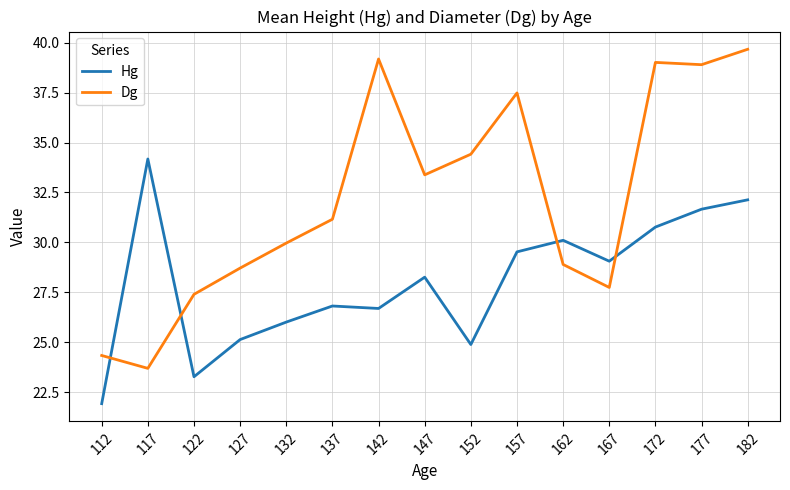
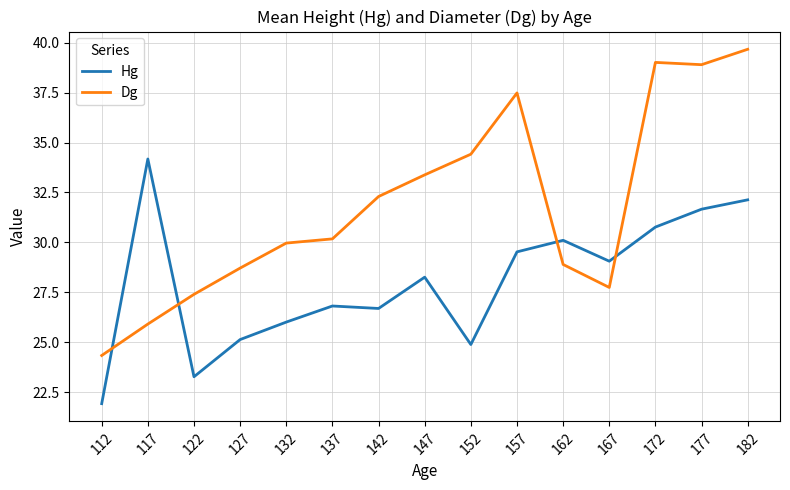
Dg, 117: 23.7 -> 25.9
Dg, 137: 31.2 -> 30.2
Dg, 142: 39.2 -> 32.3
